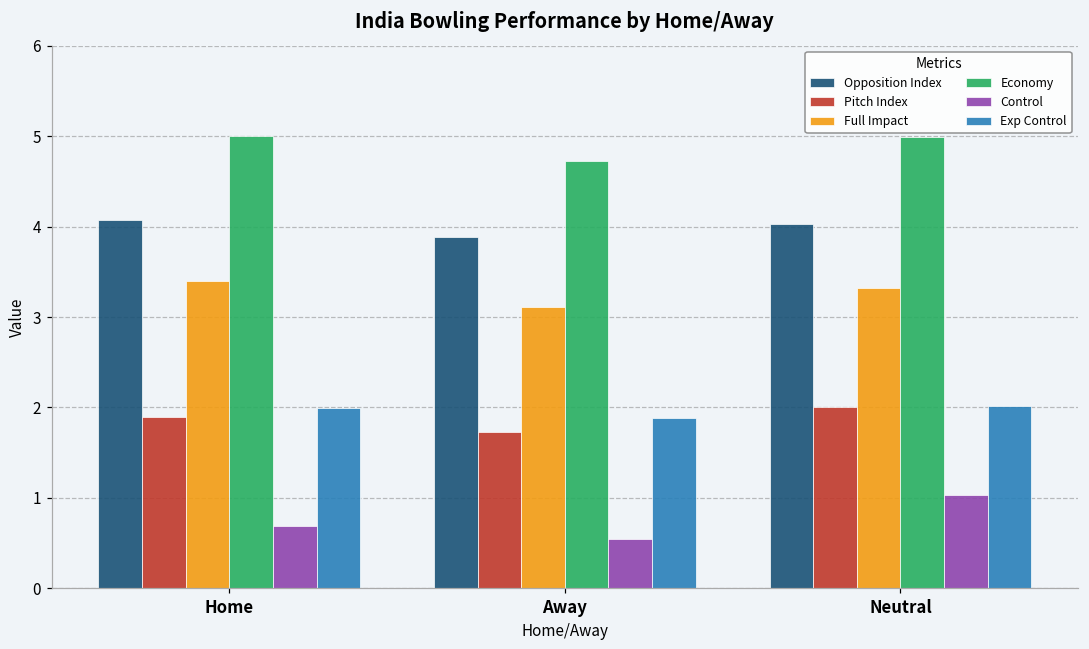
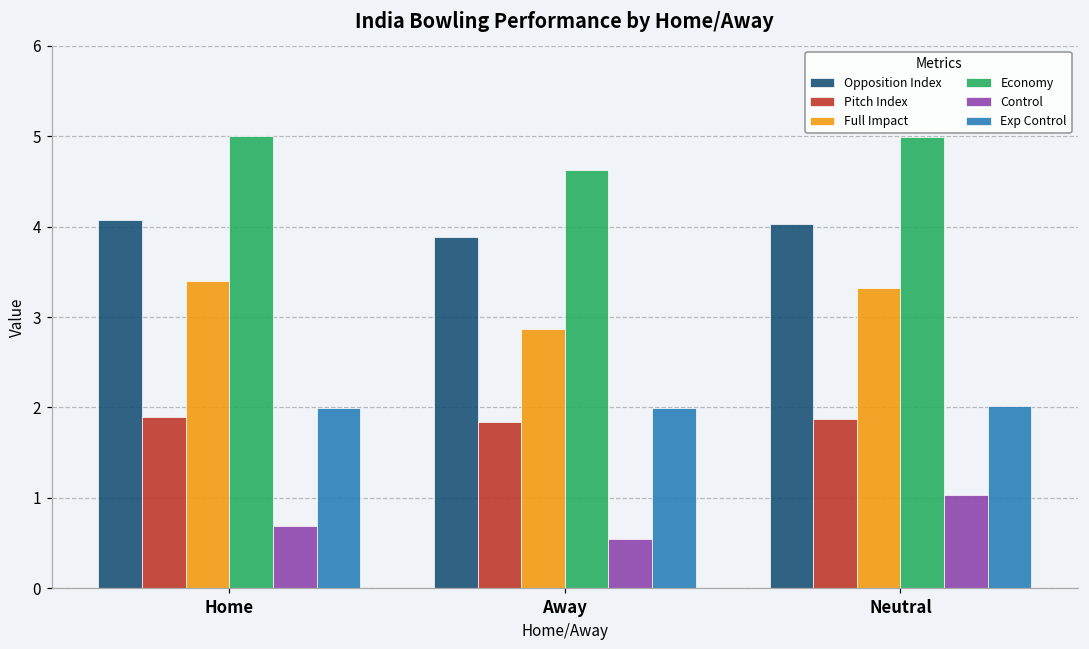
Pitch Index, Away: 1.7 -> 1.8
Full Impact, Away: 3.1 -> 2.9
Economy, Away: 4.7 -> 4.6
Exp Control, Away: 1.9 -> 2.0
Pitch Index, Neutral: 2.0 -> 1.9
